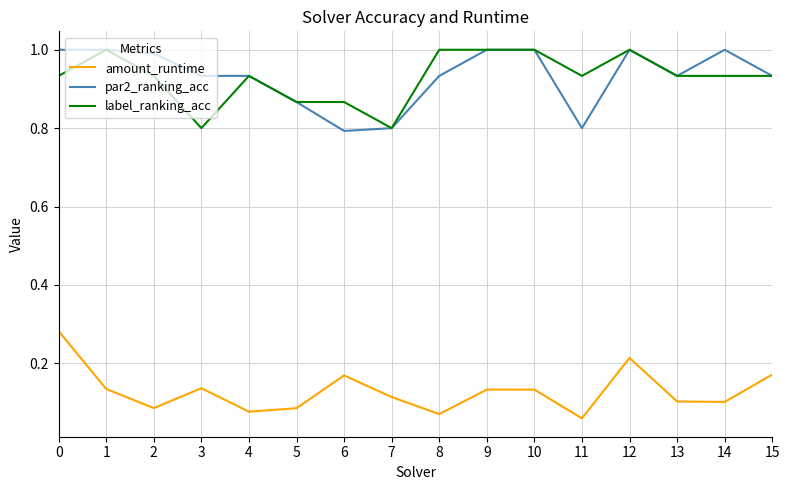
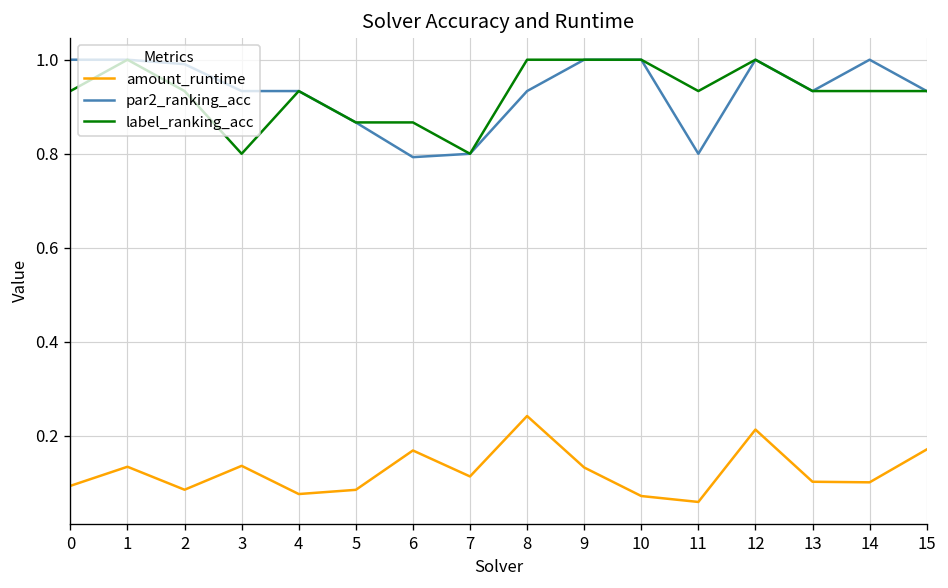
amount_runtime, 0: 0.28 -> 0.09
amount_runtime, 8: 0.07 -> 0.24
amount_runtime, 10: 0.13 -> 0.07
